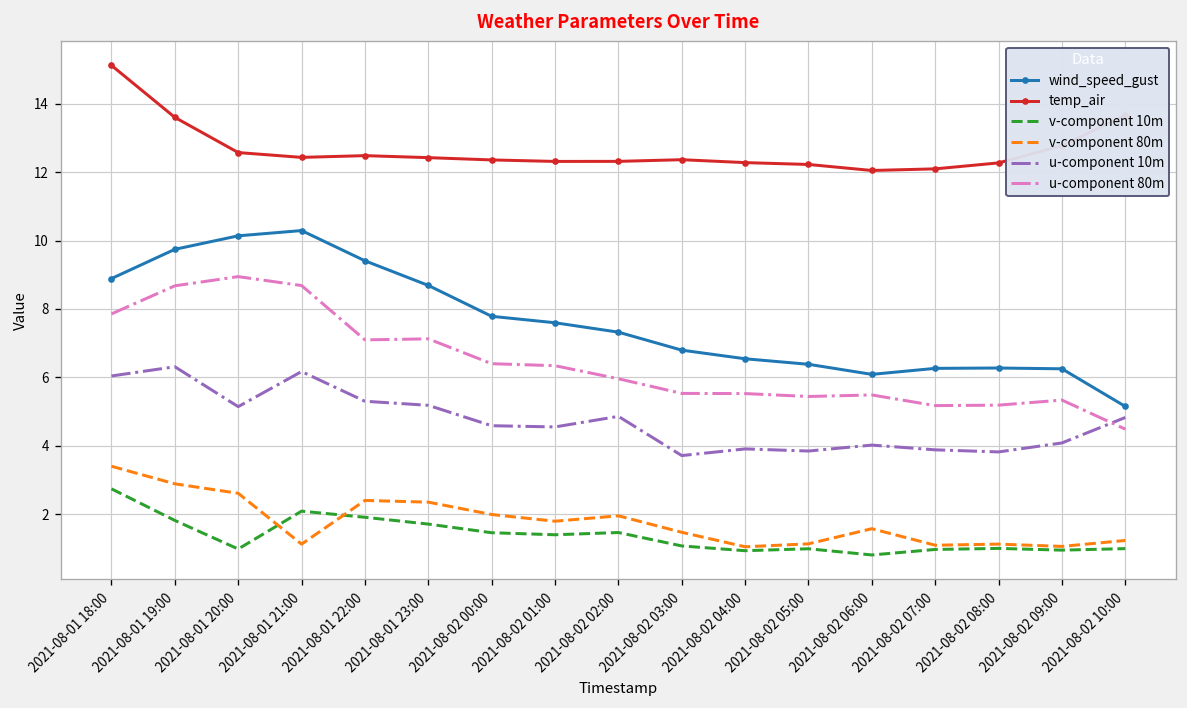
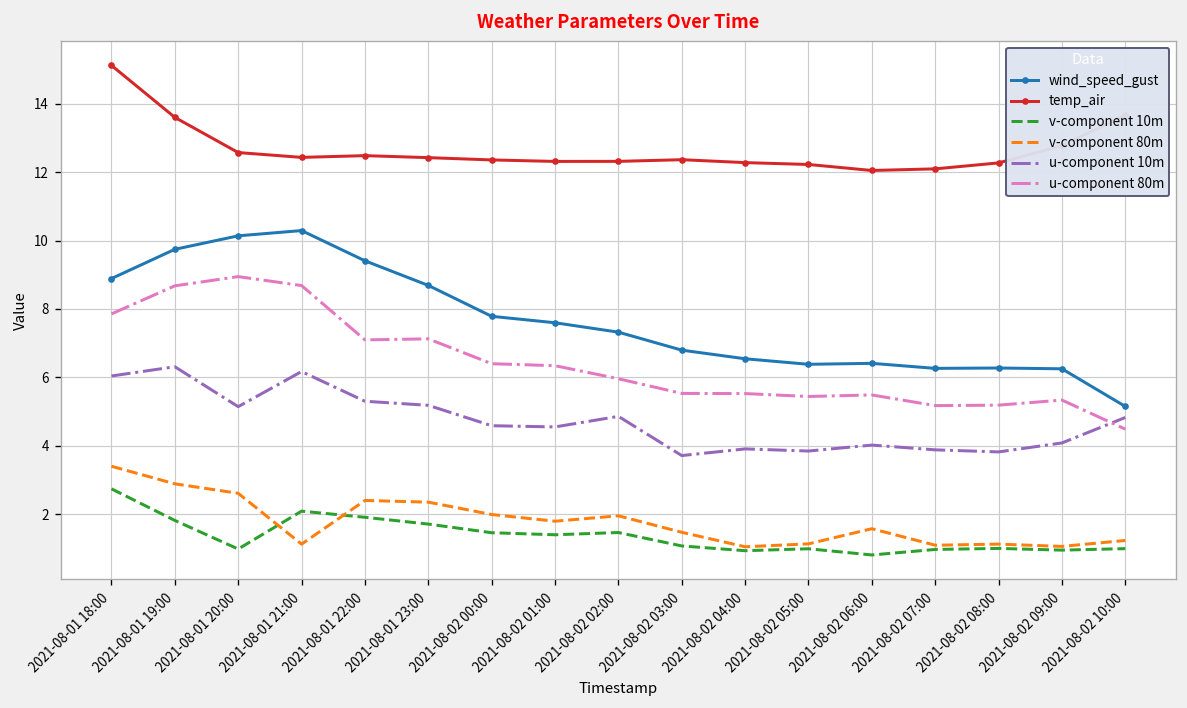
wind_speed_gust, 2021-08-02 06:00: 6.1 -> 6.4
